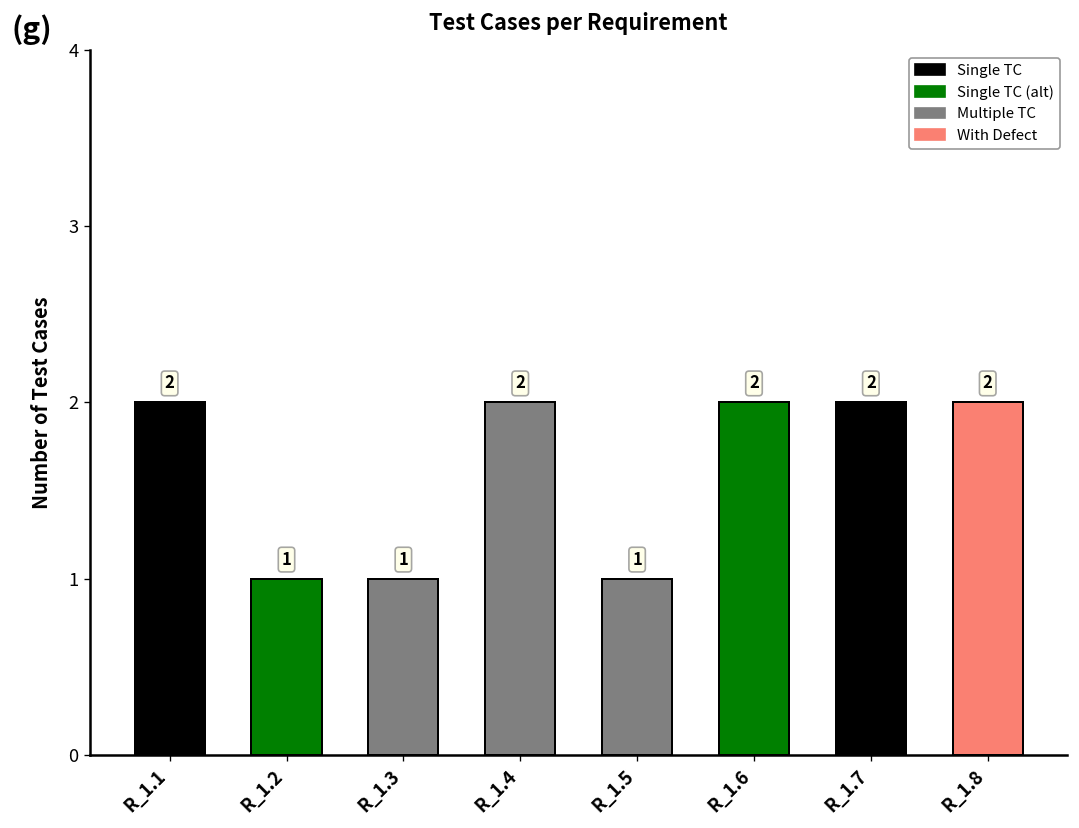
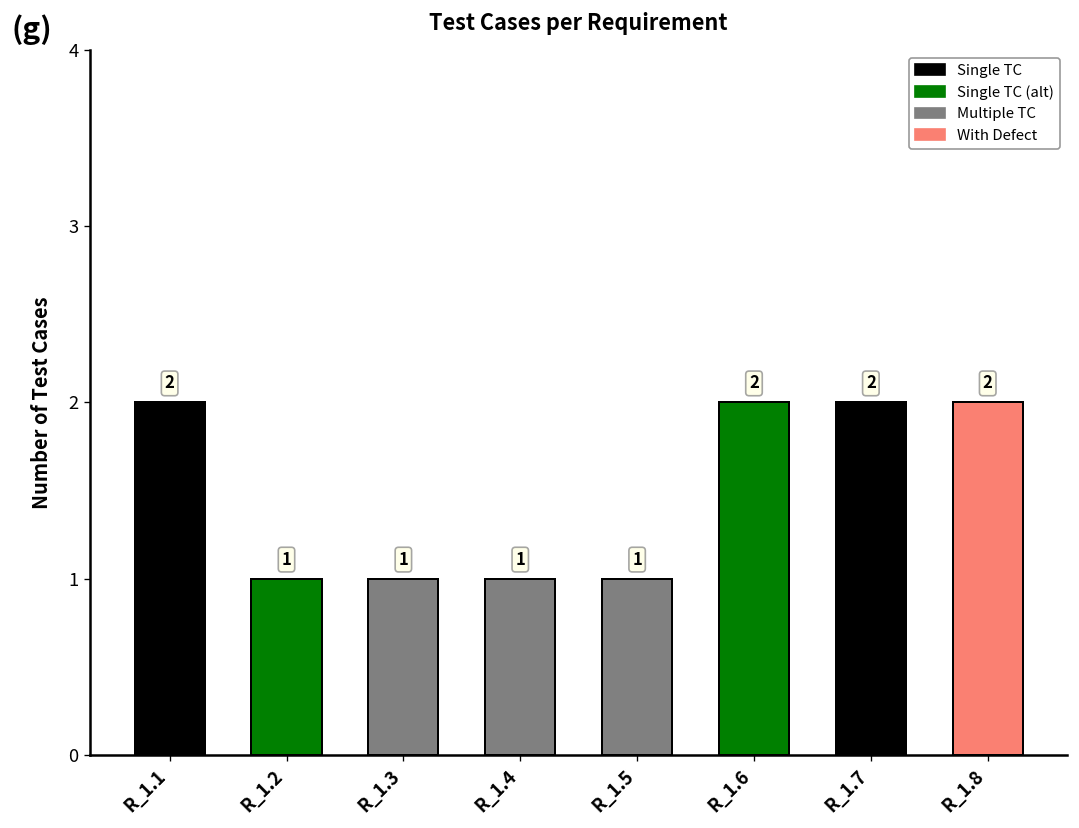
R_1.4: 2 -> 1
